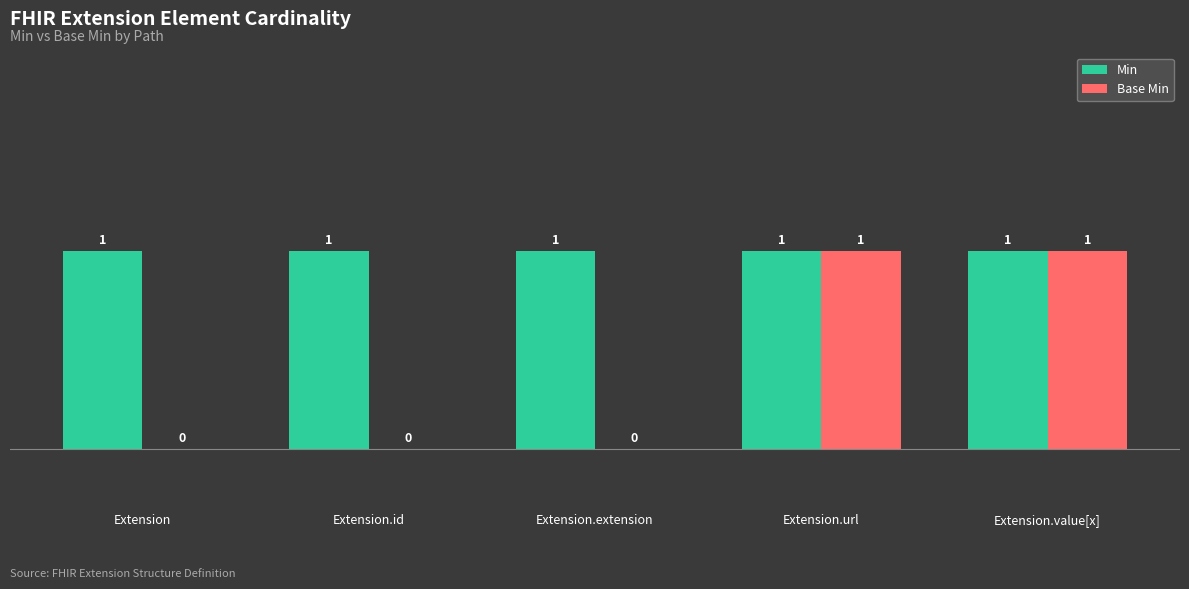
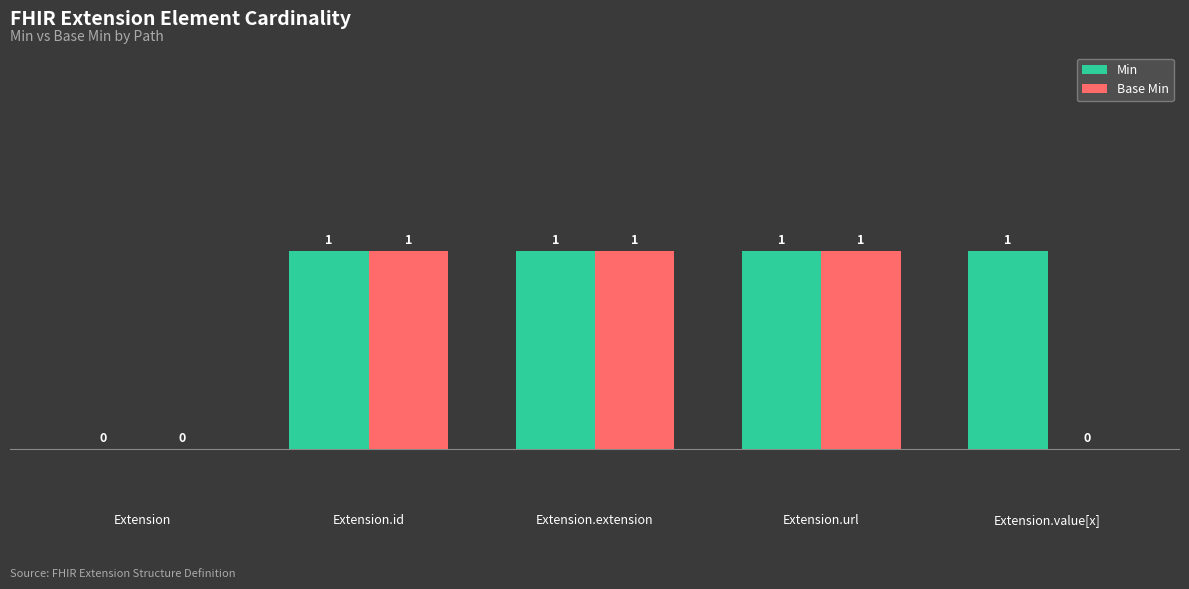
Min, Extension: 1 -> 0
Base Min, Extension.id: 0 -> 1
Base Min, Extension.extension: 0 -> 1
Base Min, Extension.value[x]: 1 -> 0
